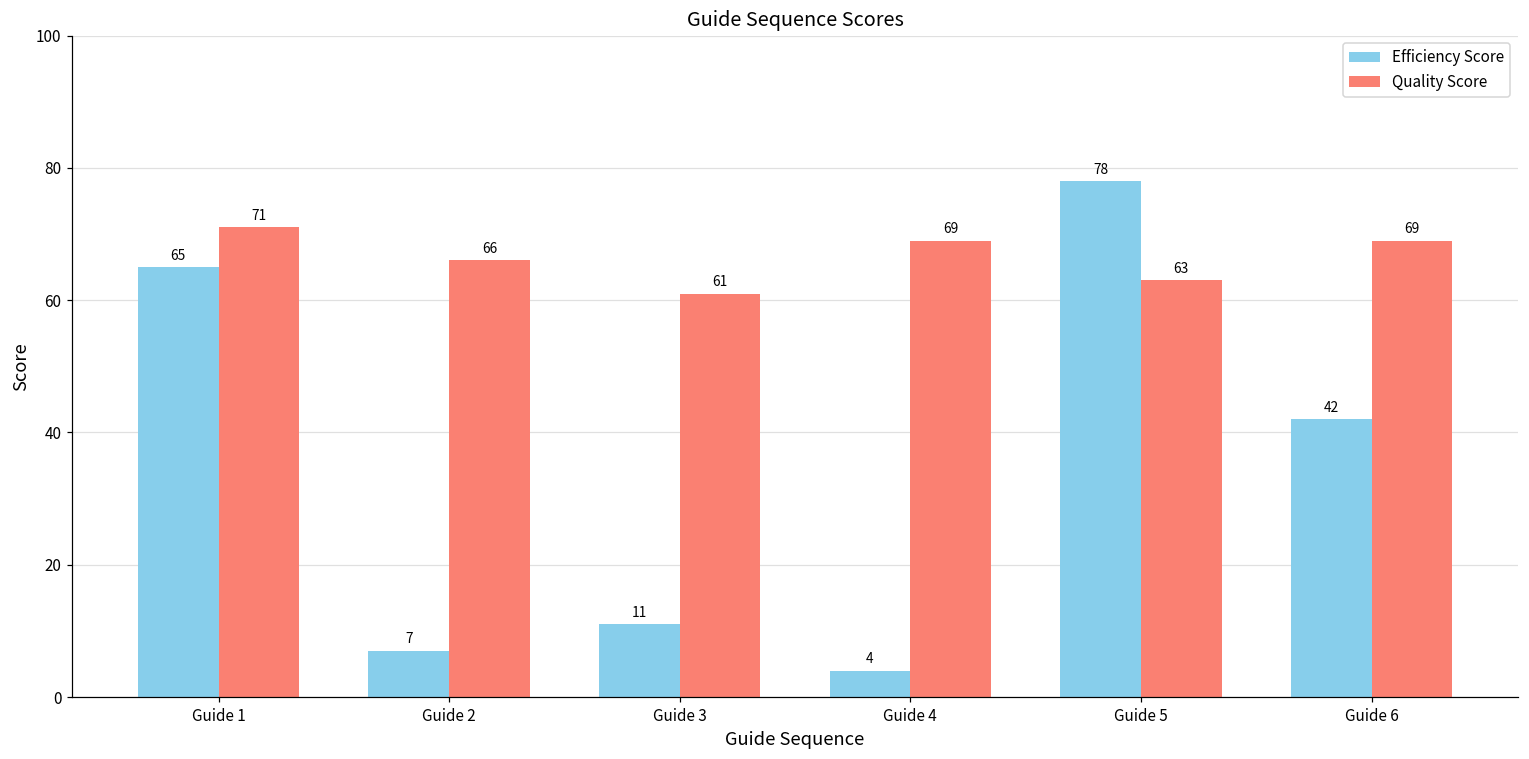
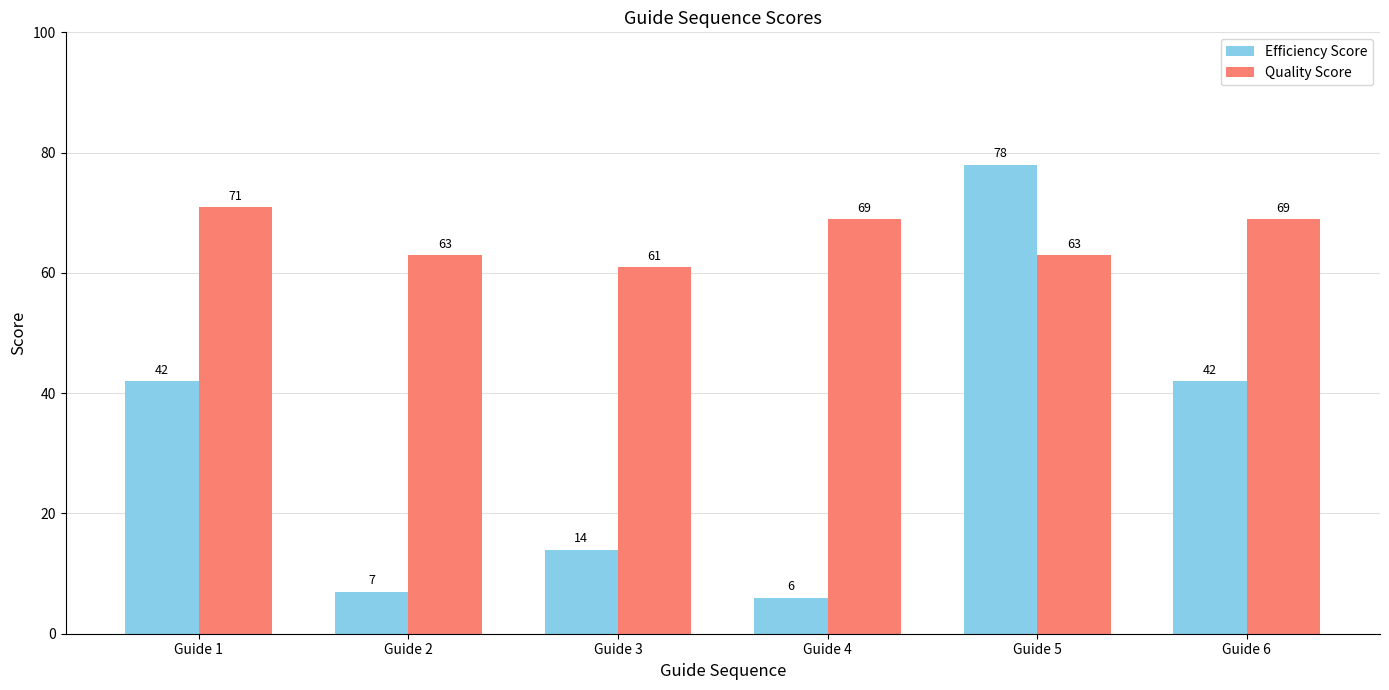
Efficiency Score, Guide 1: 65 -> 42
Quality Score, Guide 2: 66 -> 63
Efficiency Score, Guide 3: 11 -> 14
Efficiency Score, Guide 4: 4 -> 6
